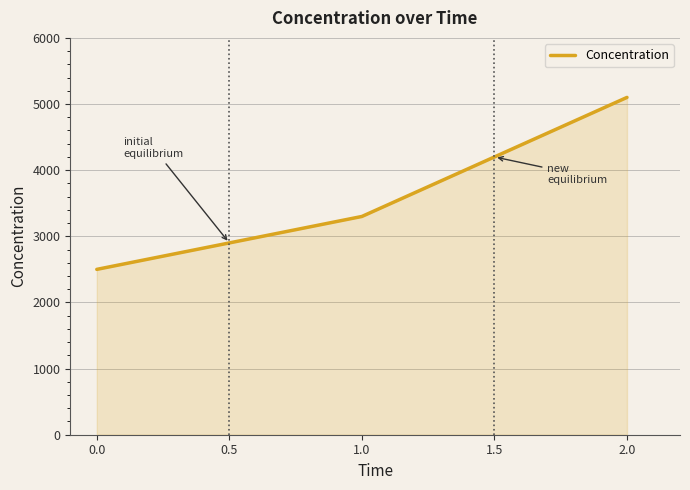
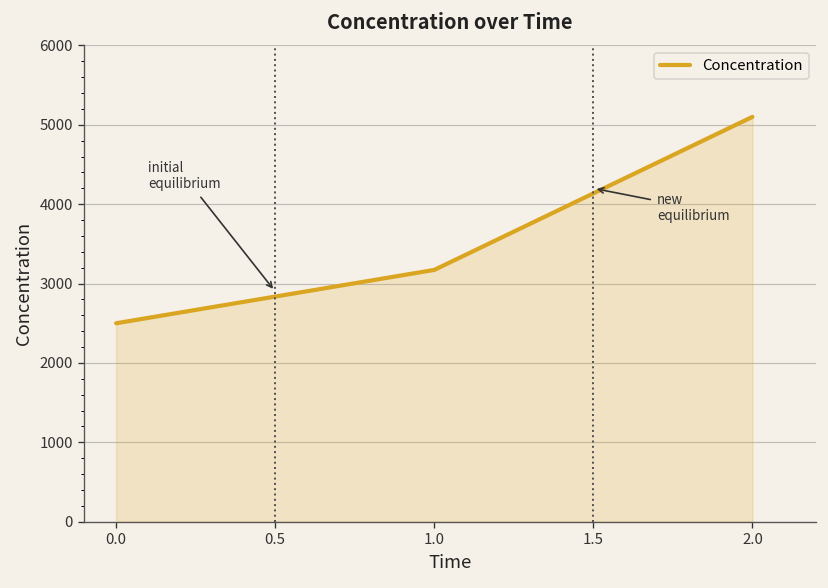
1.0: 3300 -> 3200
